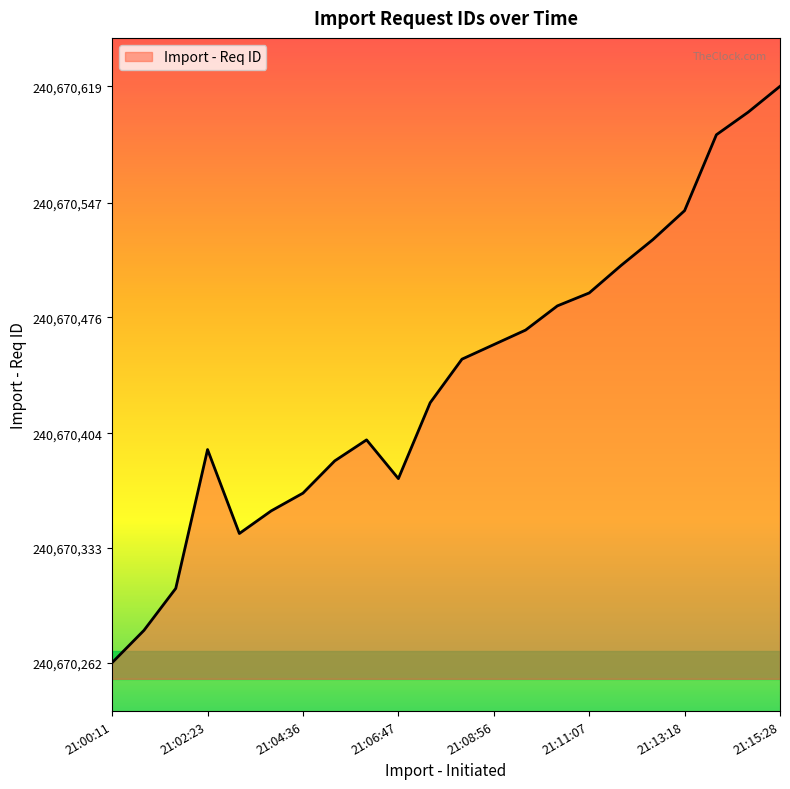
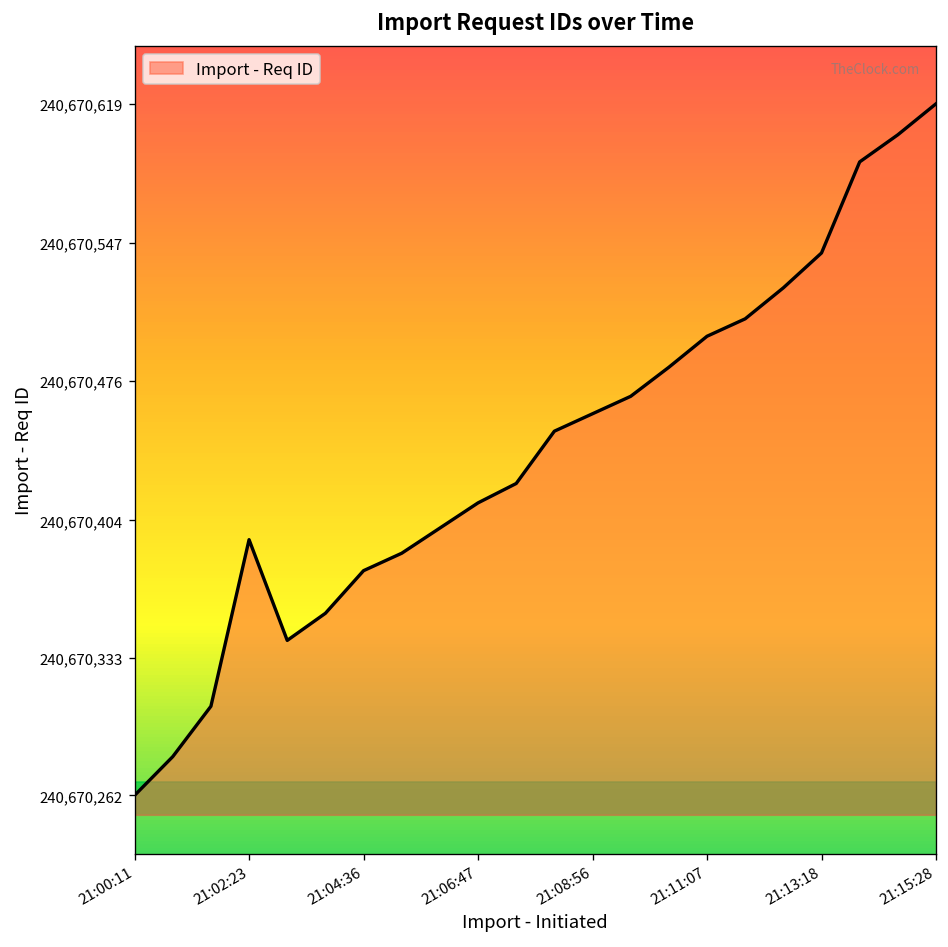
Import - Req ID, 21:04:36: 240,670,367 -> 240,670,378
Import - Req ID, 21:06:47: 240,670,376 -> 240,670,413
Import - Req ID, 21:11:07: 240,670,491 -> 240,670,499
